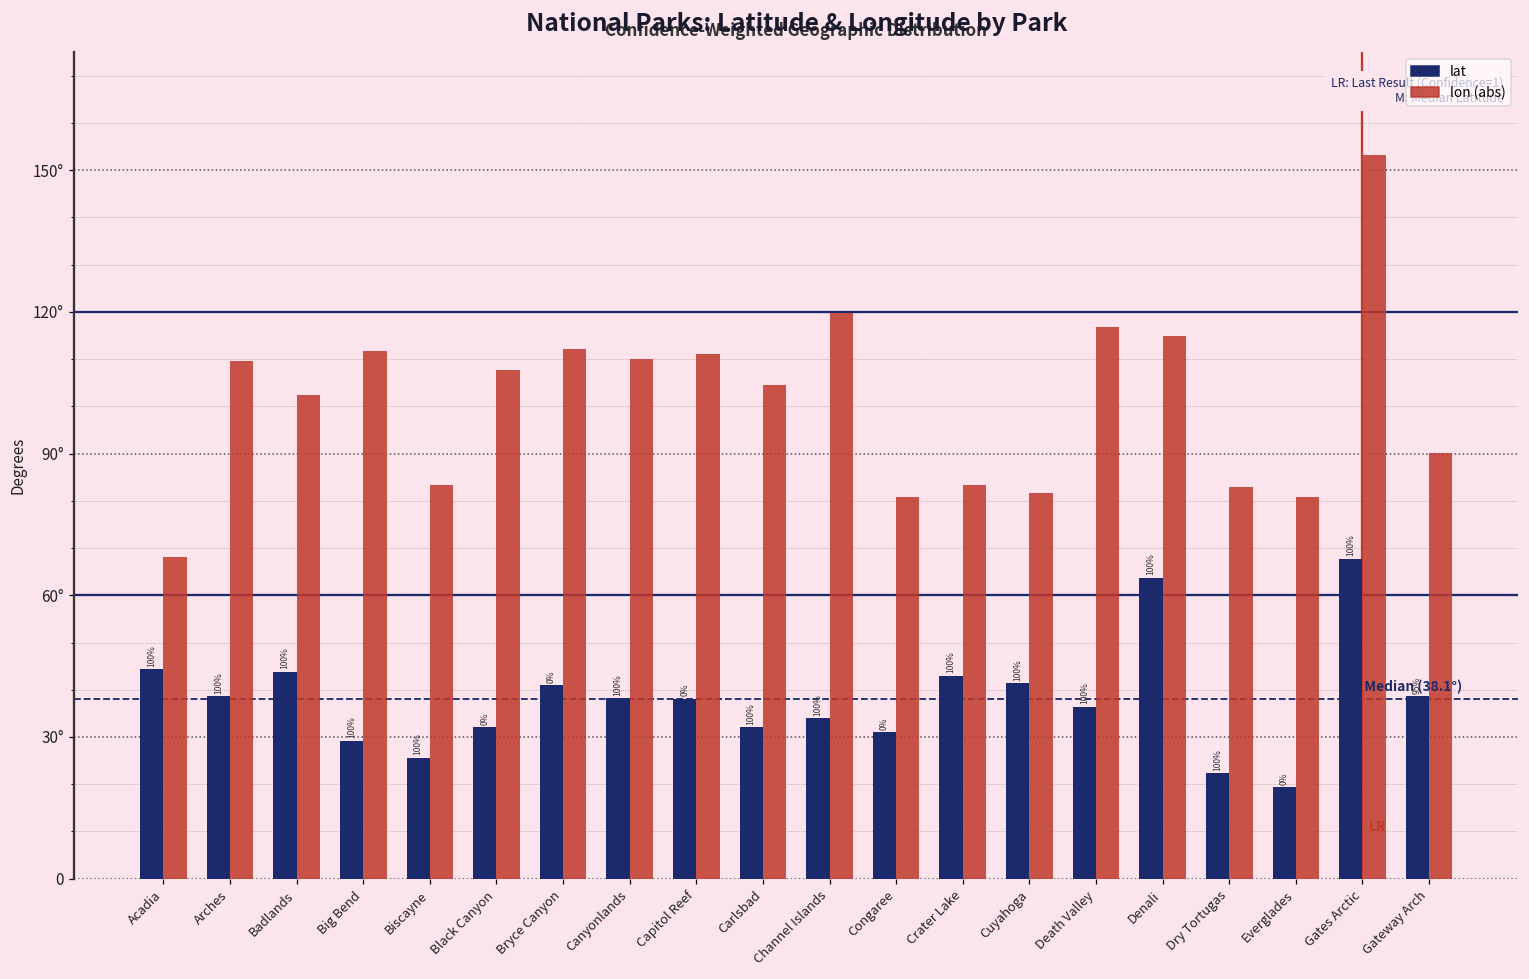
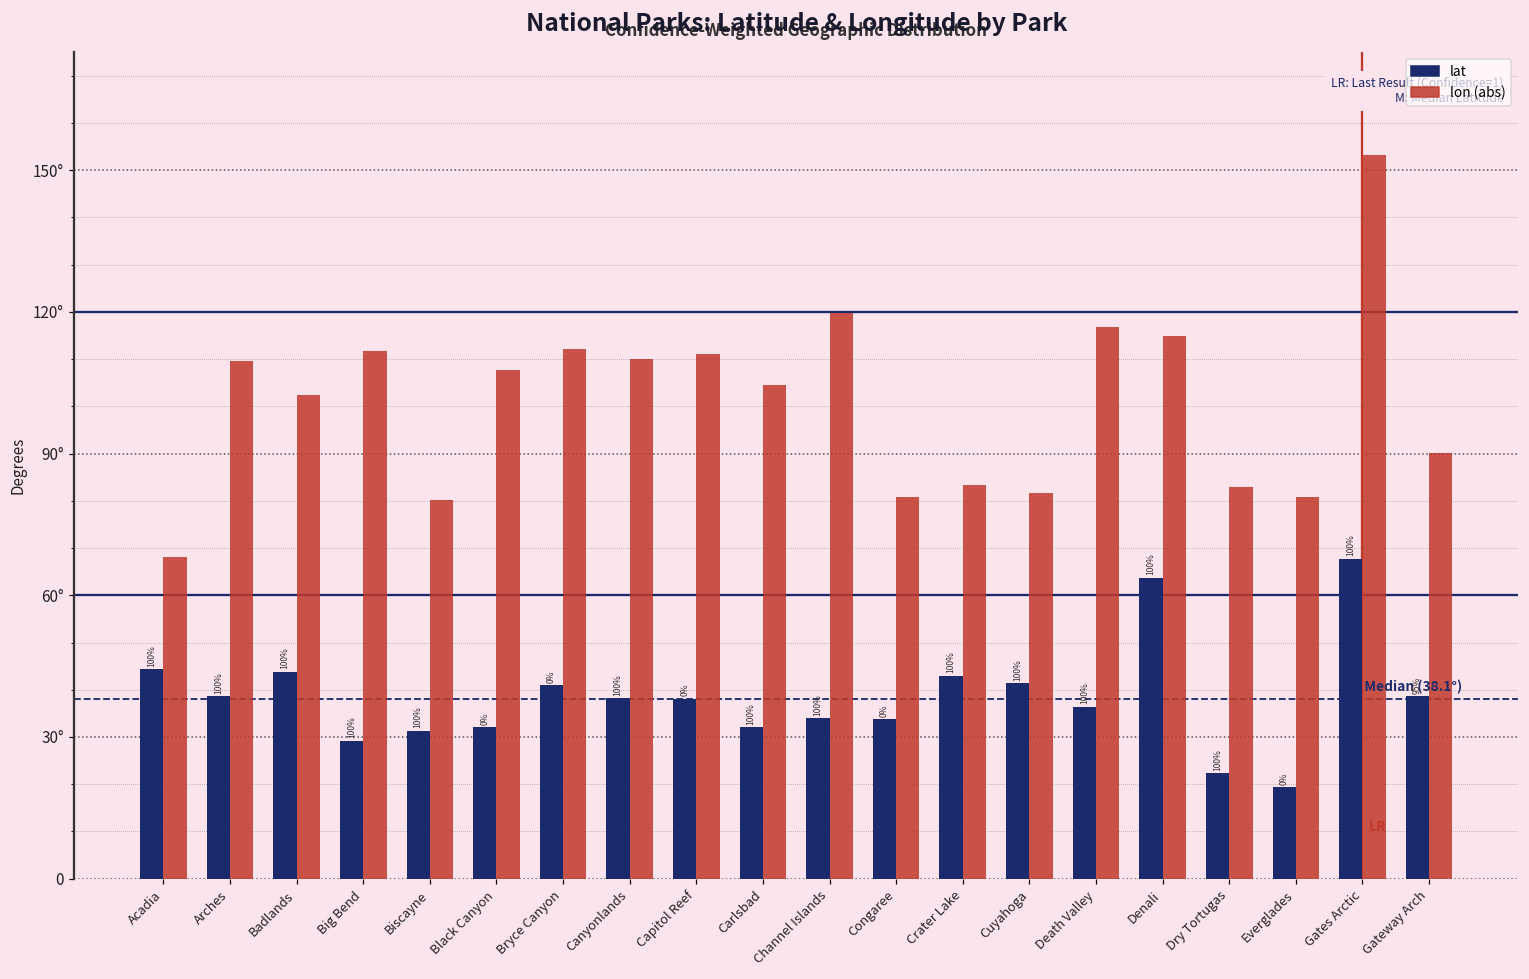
lat, Biscayne: 26° -> 31°
lon (abs), Biscayne: 83° -> 80°
lat, Congaree: 31° -> 34°
